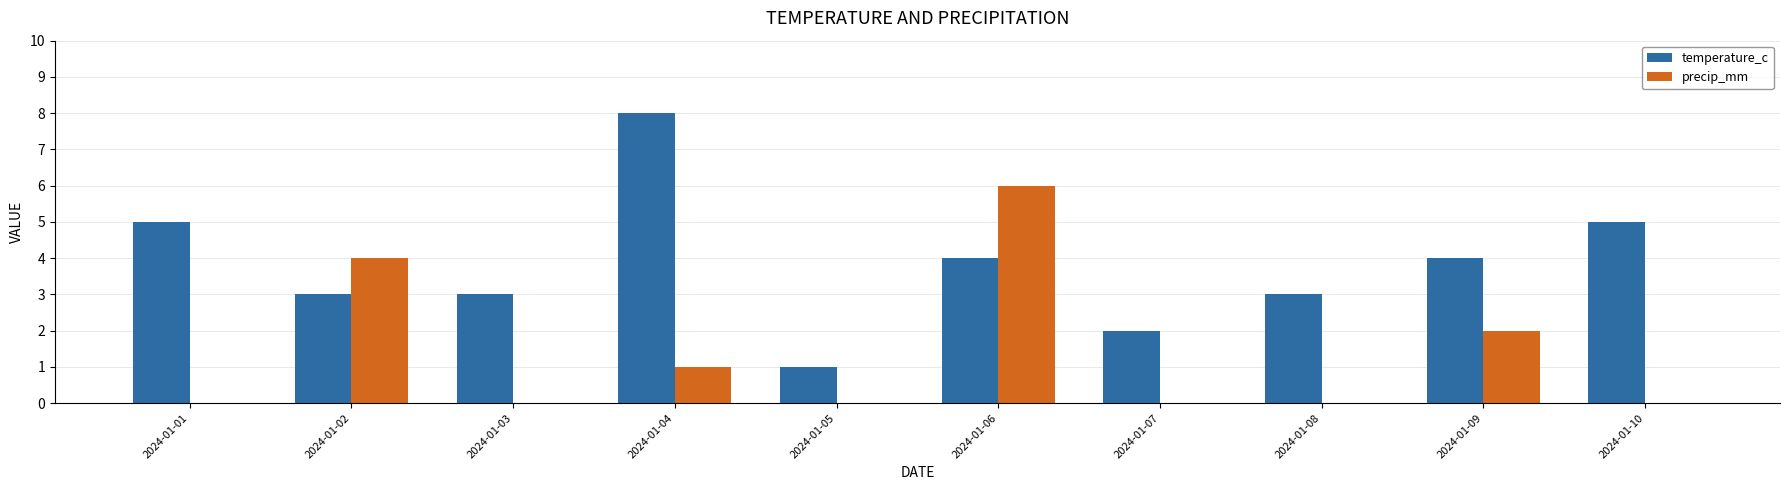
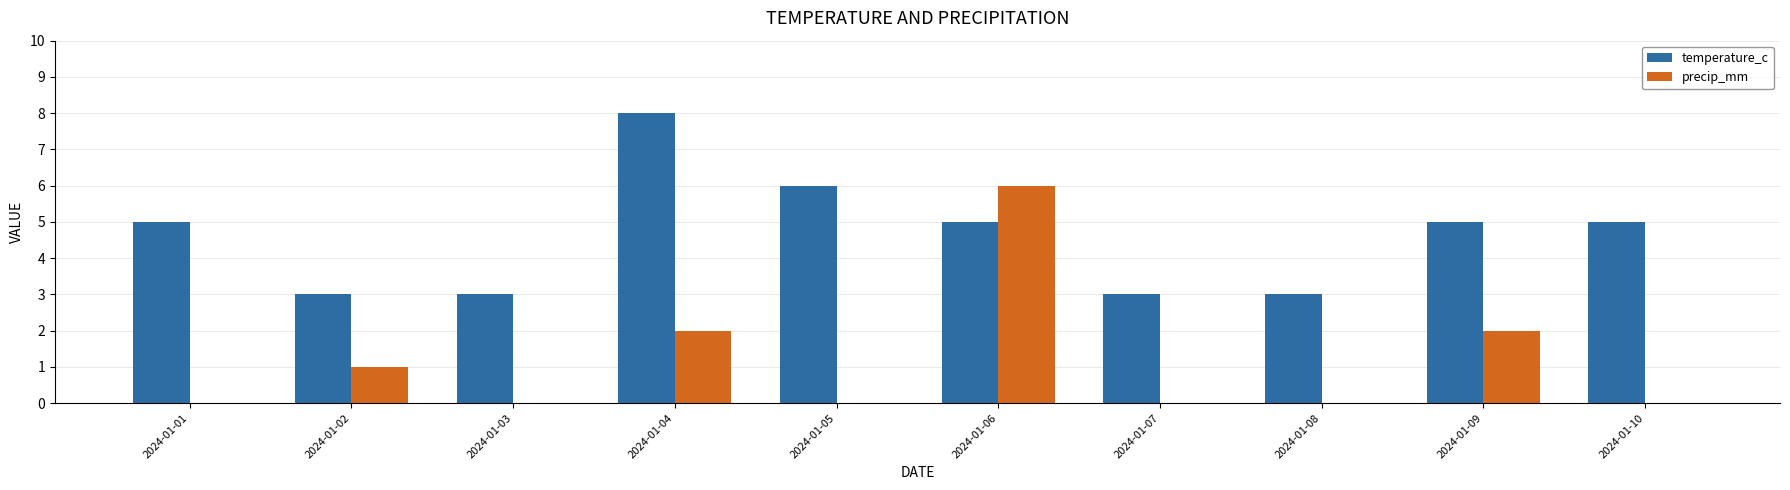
precip_mm, 2024-01-02: 4 -> 1
precip_mm, 2024-01-04: 1 -> 2
temperature_c, 2024-01-05: 1 -> 6
temperature_c, 2024-01-06: 4 -> 5
temperature_c, 2024-01-07: 2 -> 3
temperature_c, 2024-01-09: 4 -> 5
